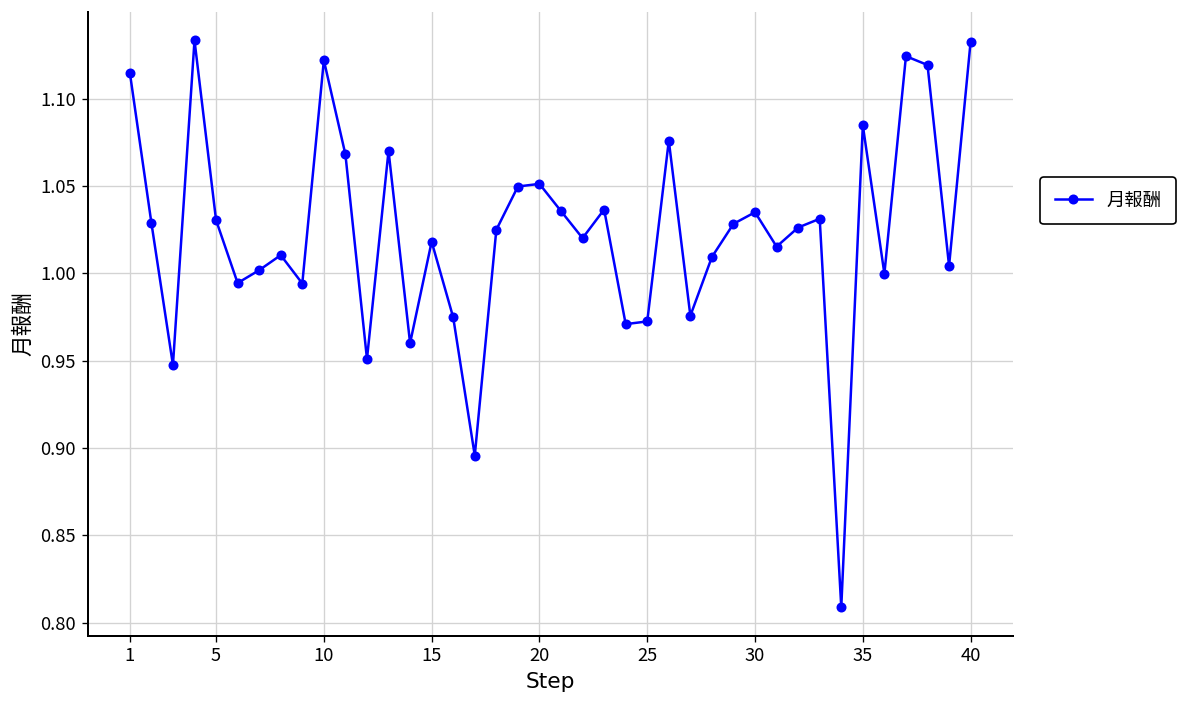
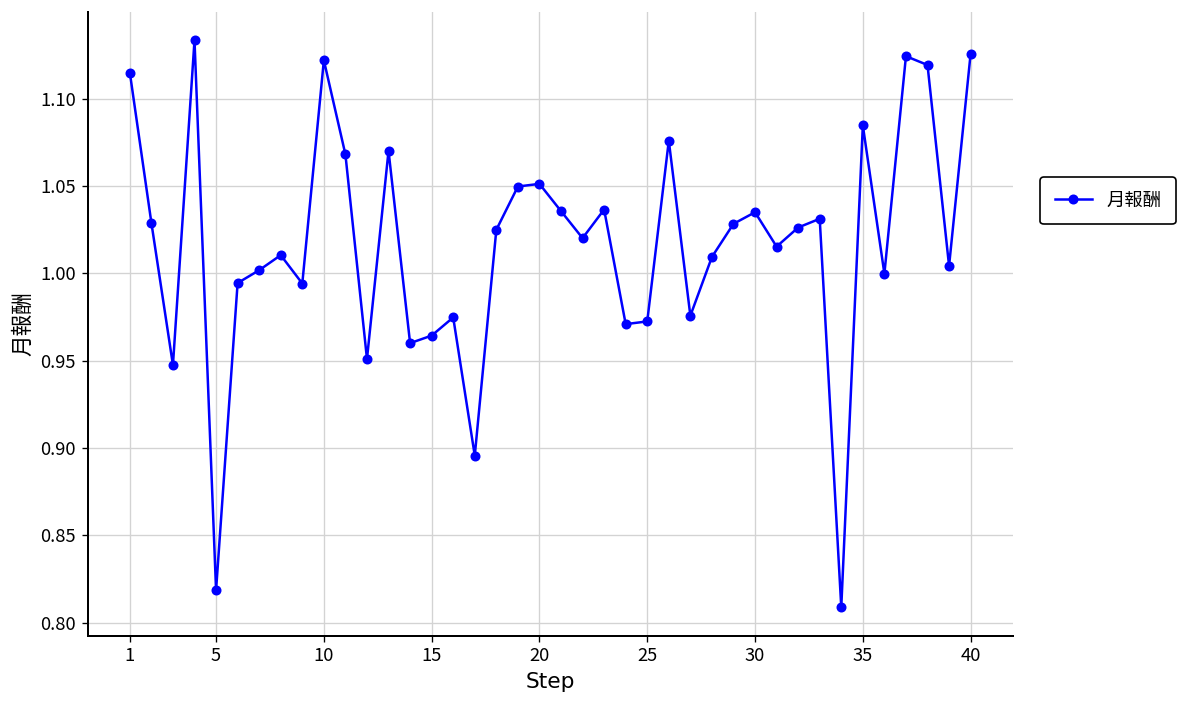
5: 1.030 -> 0.818
15: 1.018 -> 0.964
40: 1.133 -> 1.126
